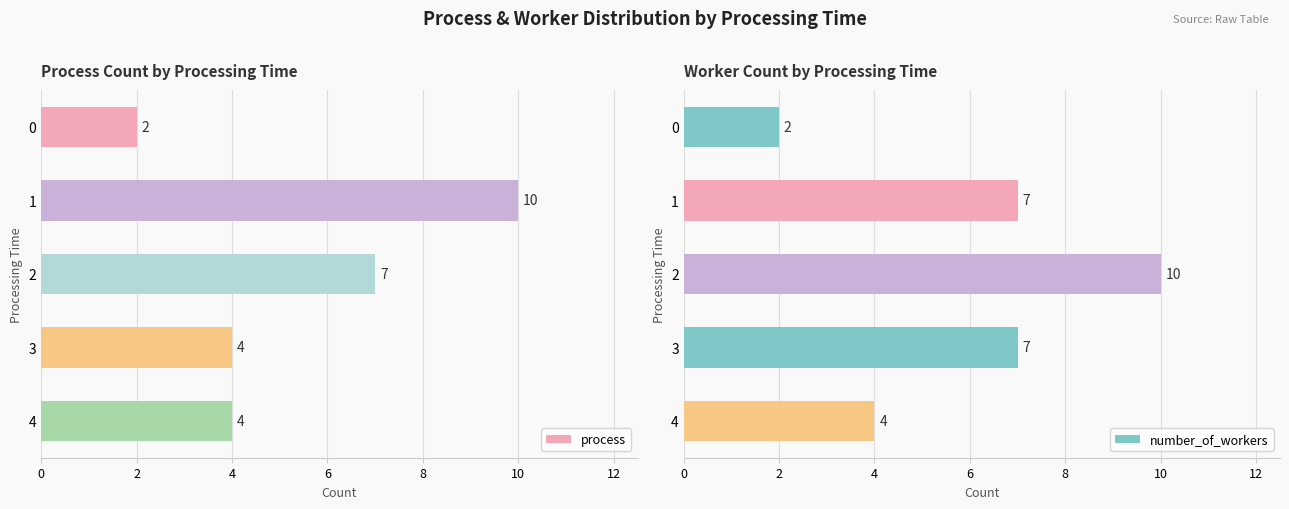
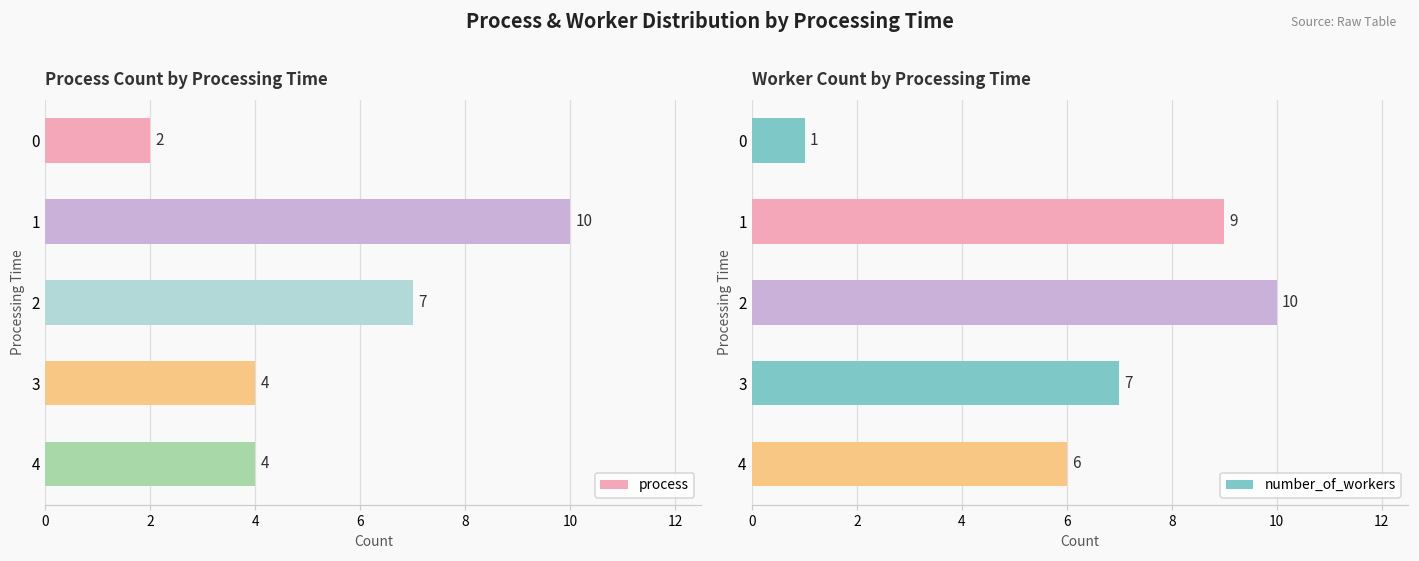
Worker Count by Processing Time, 0: 2 -> 1
Worker Count by Processing Time, 1: 7 -> 9
Worker Count by Processing Time, 4: 4 -> 6
